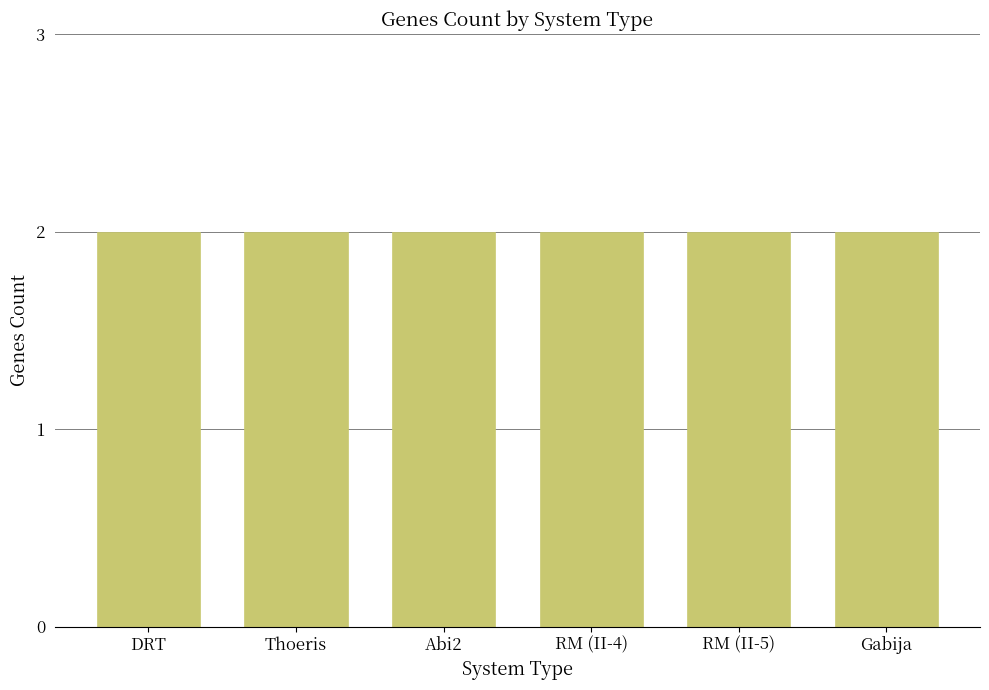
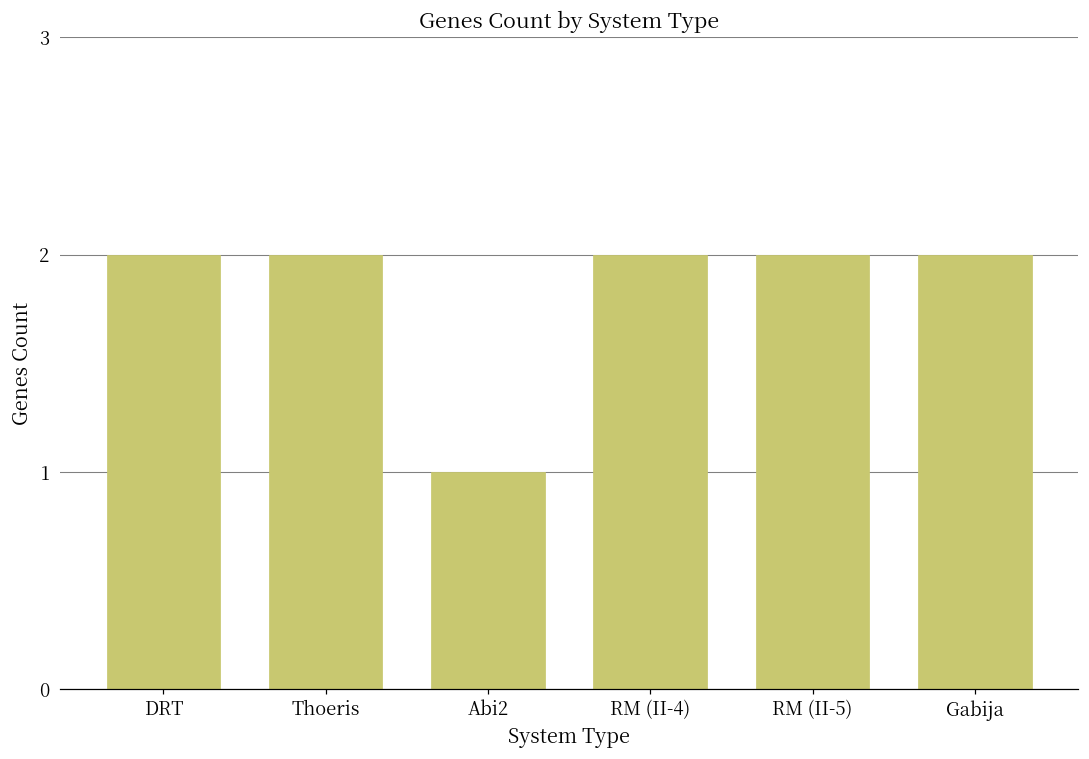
Abi2: 2 -> 1
